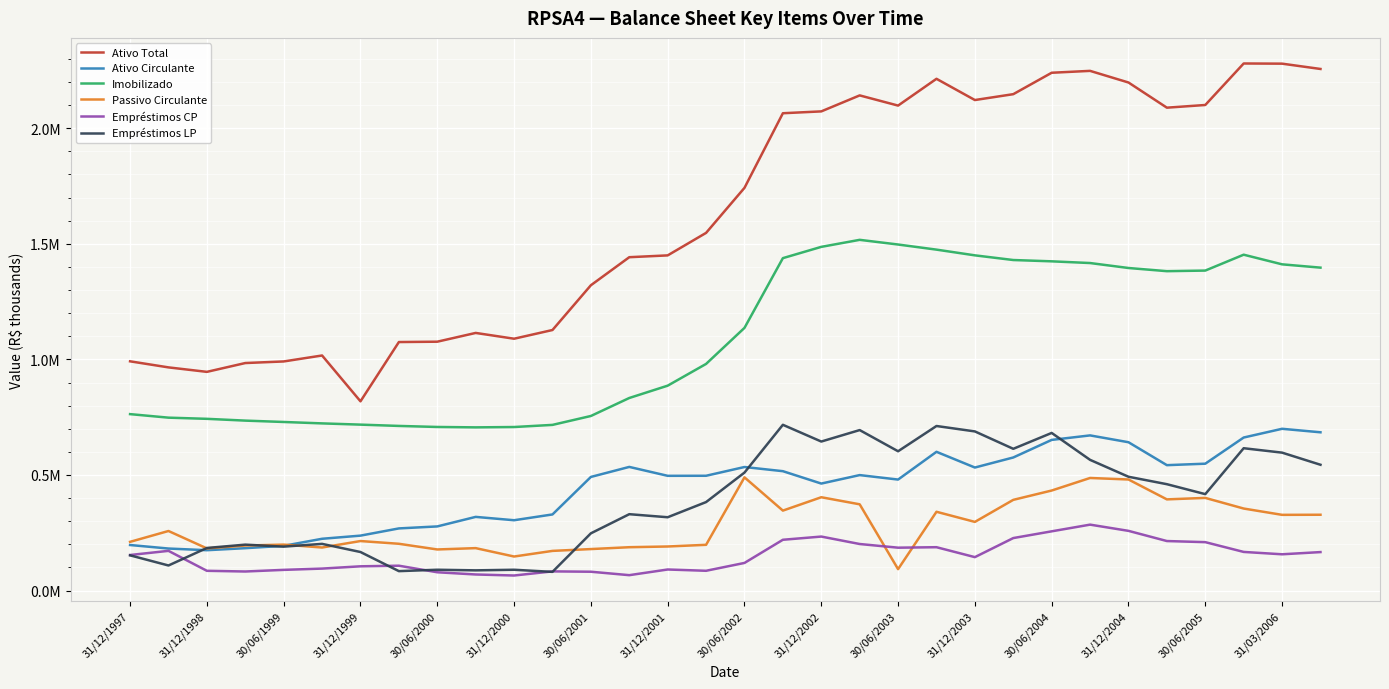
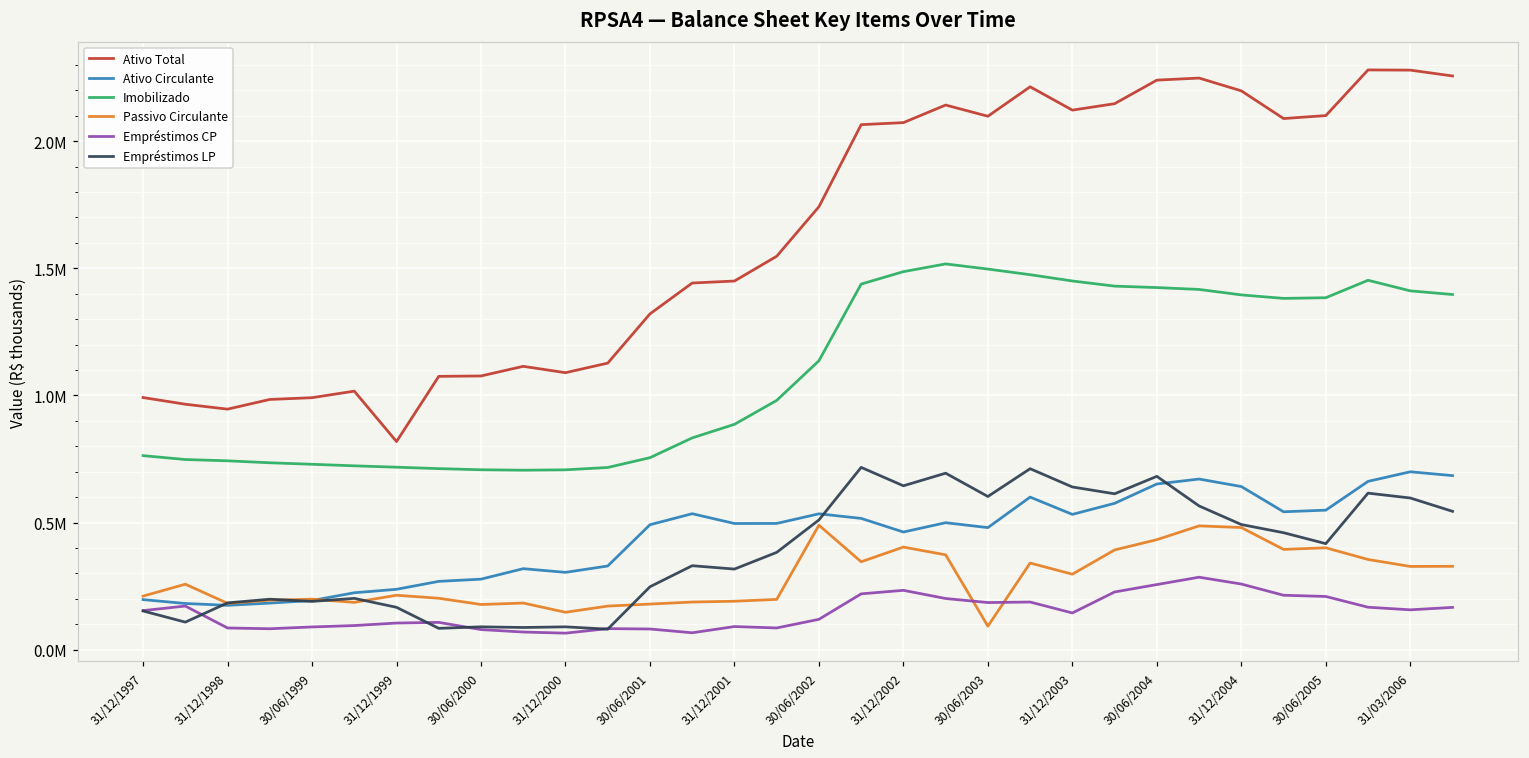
Empréstimos LP, 31/12/2003: 690000 -> 640000
